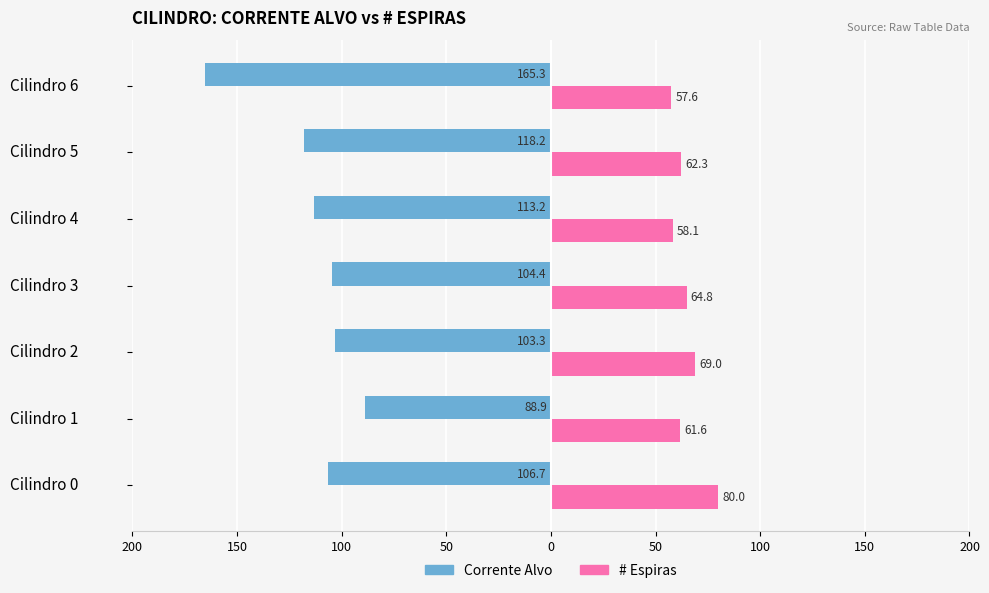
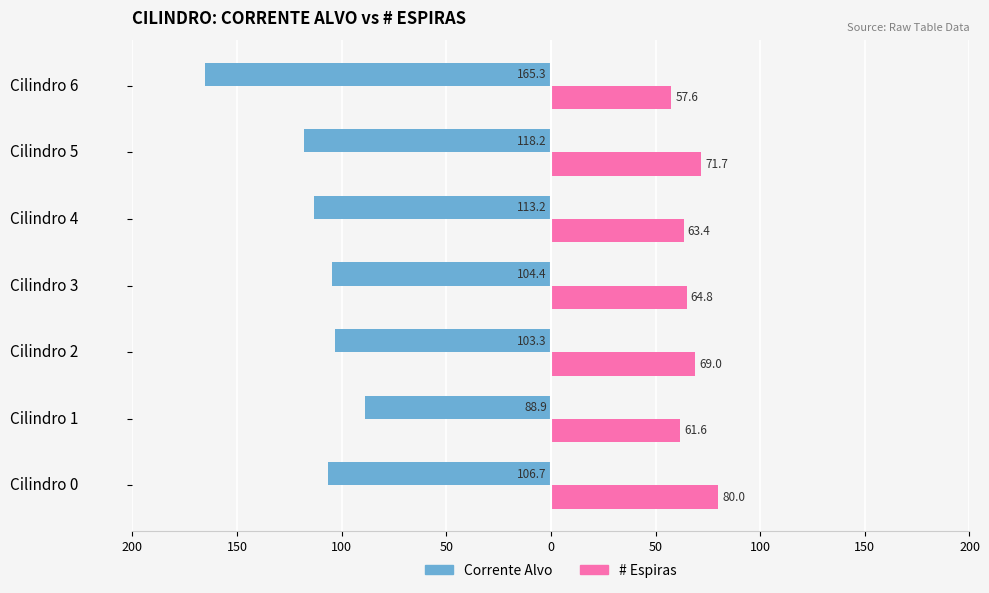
# Espiras, Cilindro 5: 62.3 -> 71.7
# Espiras, Cilindro 4: 58.1 -> 63.4
